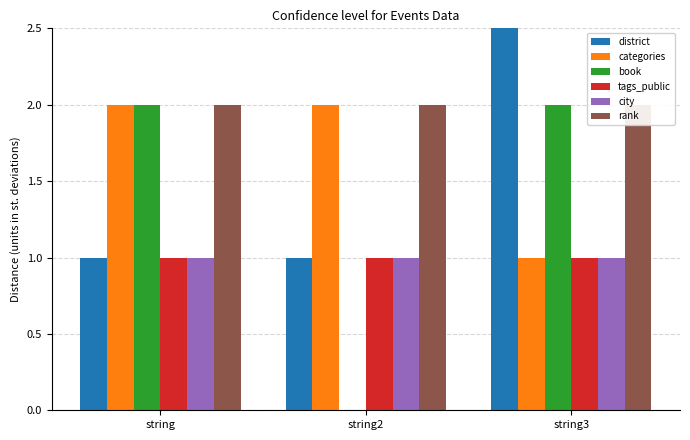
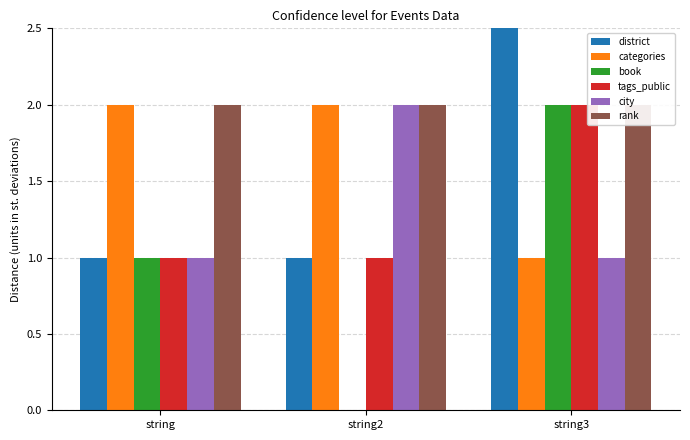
book, string: 2 -> 1
city, string2: 1 -> 2
tags_public, string3: 1 -> 2
